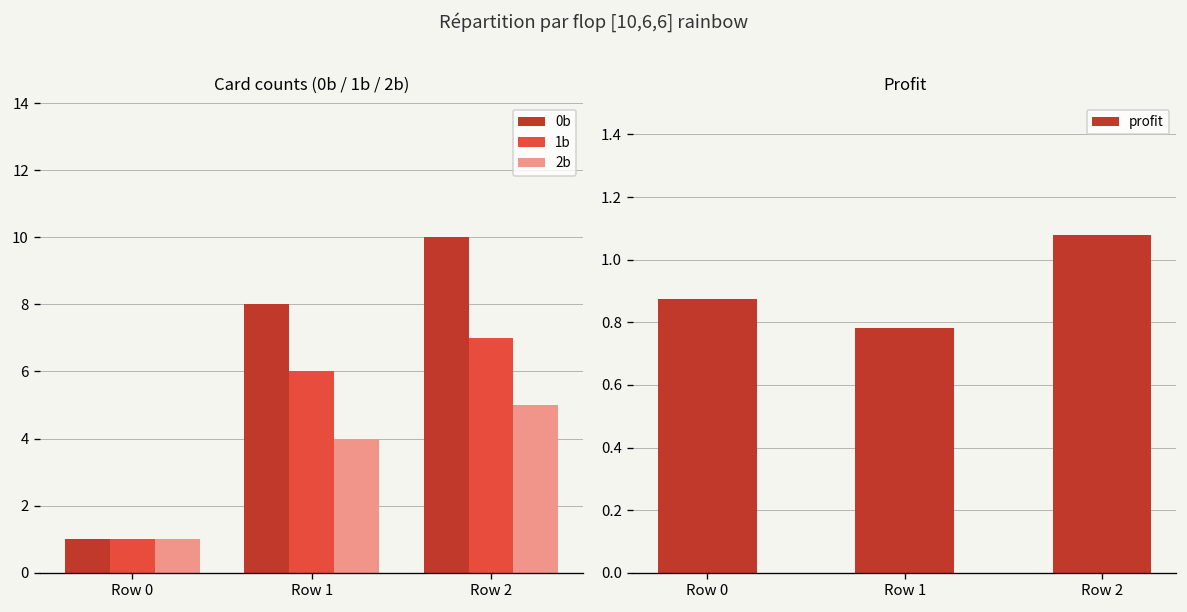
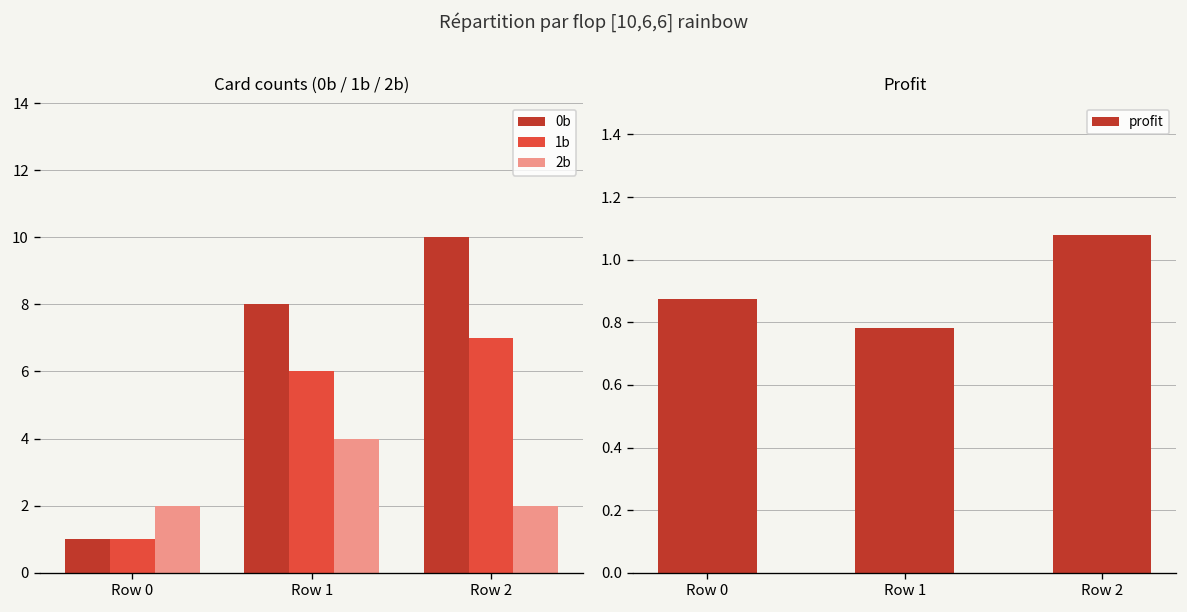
Card counts (0b / 1b / 2b), 2b, Row 0: 1 -> 2
Card counts (0b / 1b / 2b), 2b, Row 2: 5 -> 2
